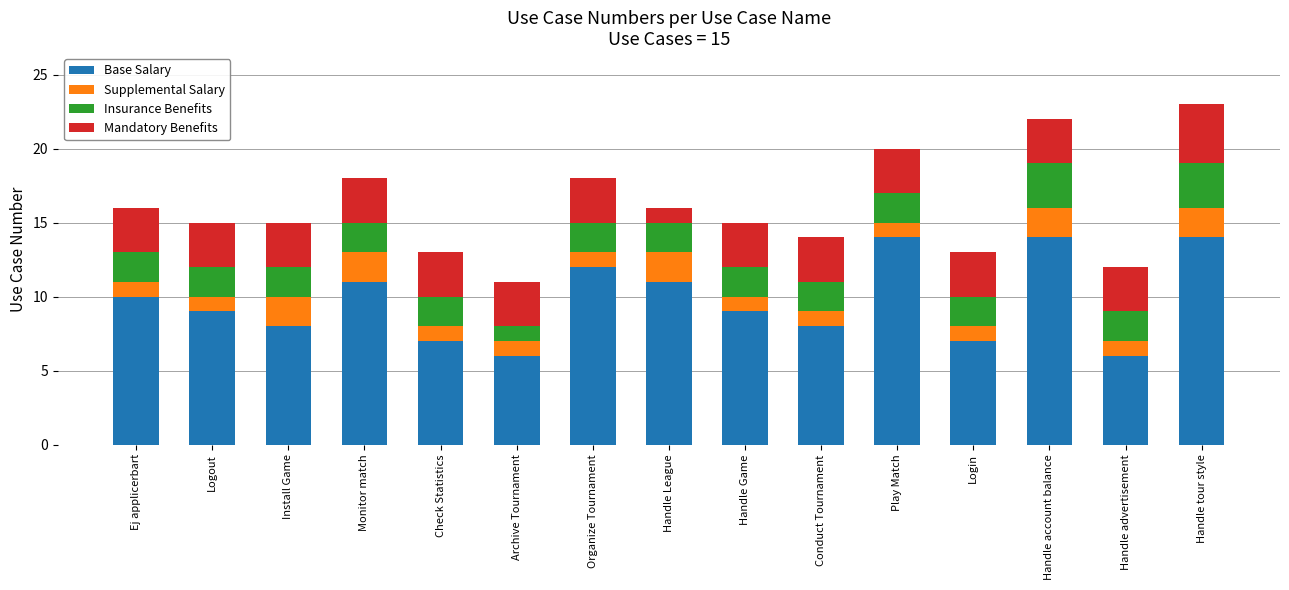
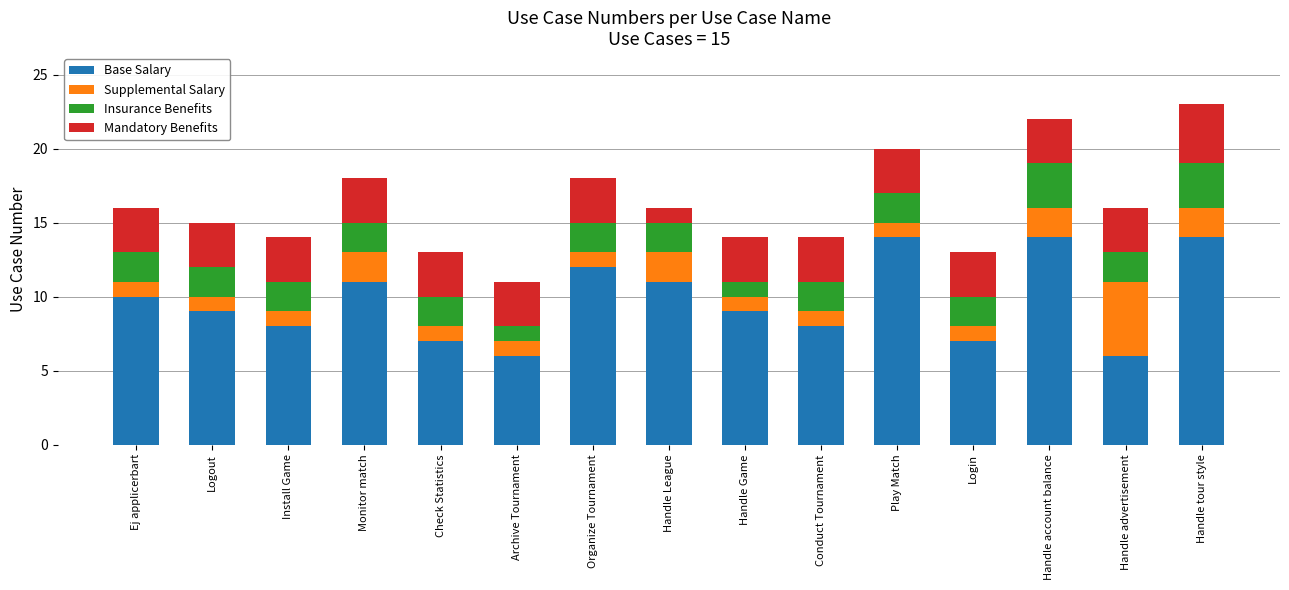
Supplemental Salary, Install Game: 2 -> 1
Insurance Benefits, Handle Game: 2 -> 1
Supplemental Salary, Handle advertisement: 1 -> 5
